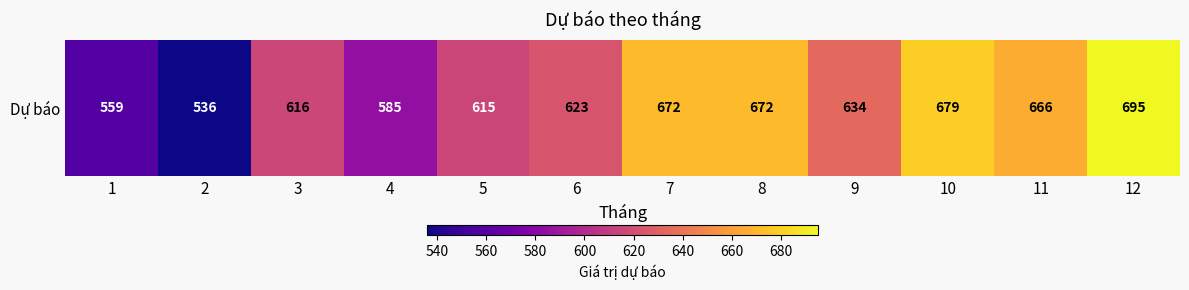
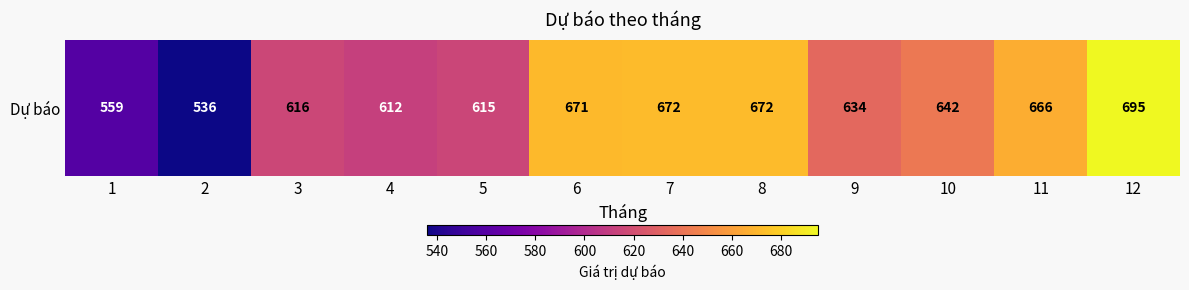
Dự báo, 4: 585 -> 612
Dự báo, 6: 623 -> 671
Dự báo, 10: 679 -> 642
